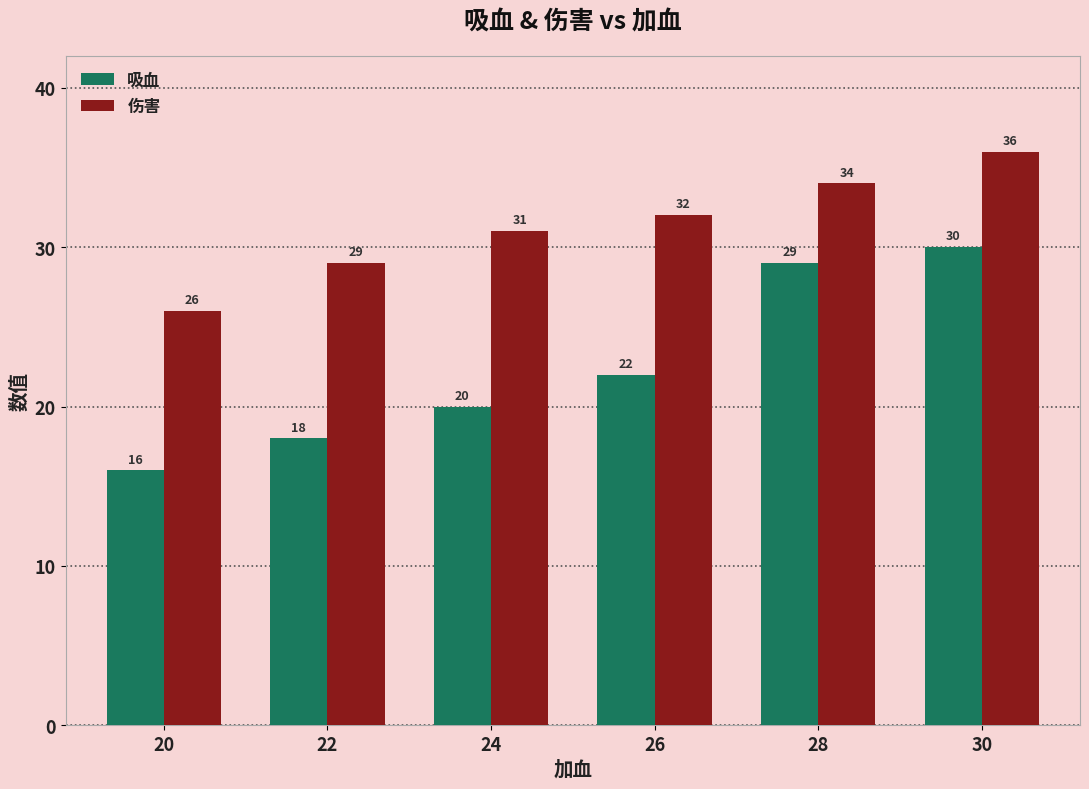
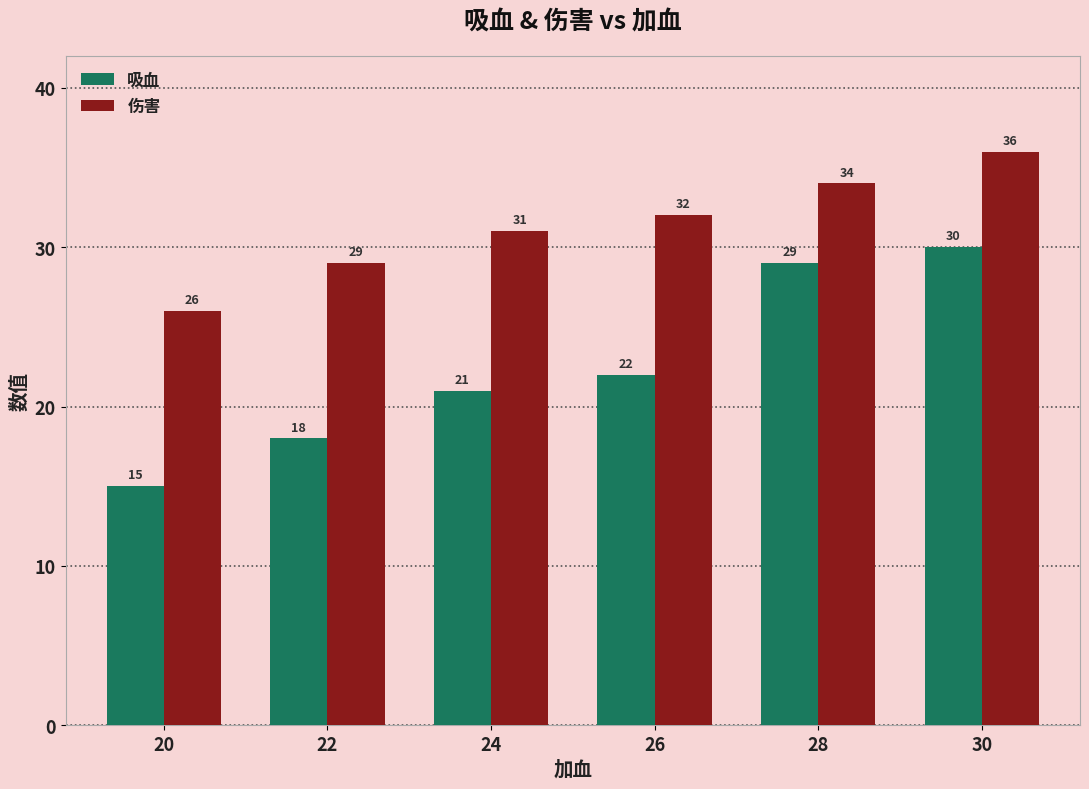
吸血, 20: 16 -> 15
吸血, 24: 20 -> 21
